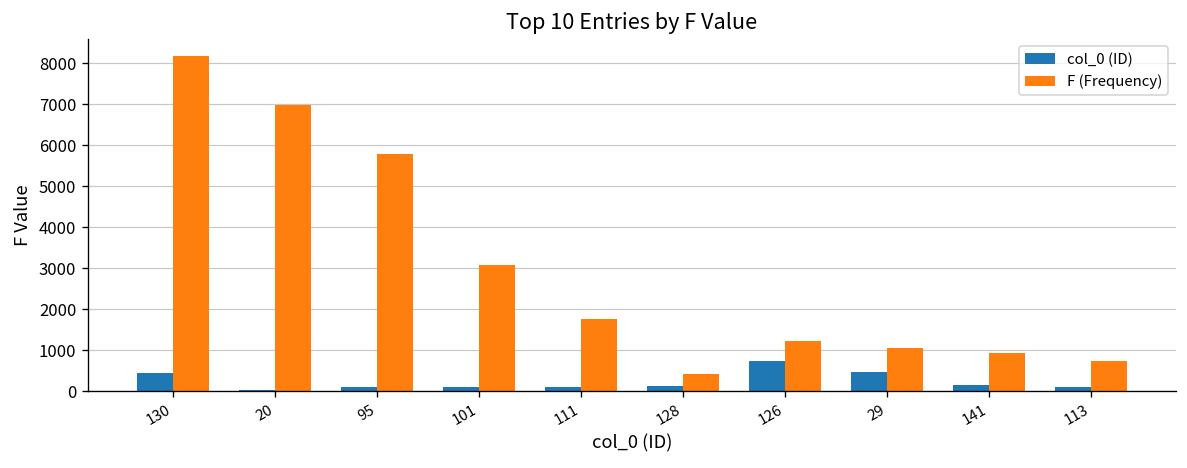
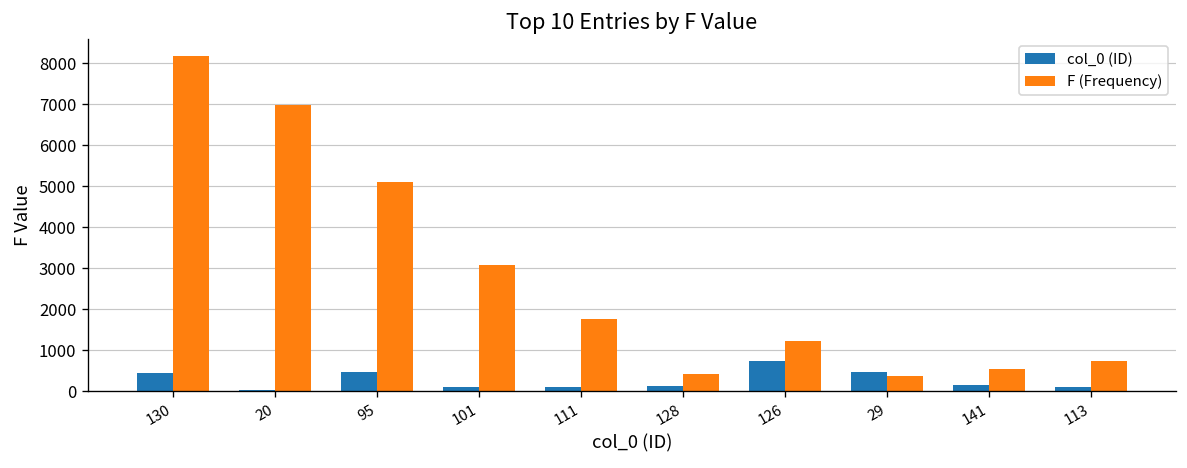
col_0 (ID), 95: 100 -> 500
F (Frequency), 95: 5800 -> 5100
F (Frequency), 29: 1100 -> 400
F (Frequency), 141: 900 -> 500
